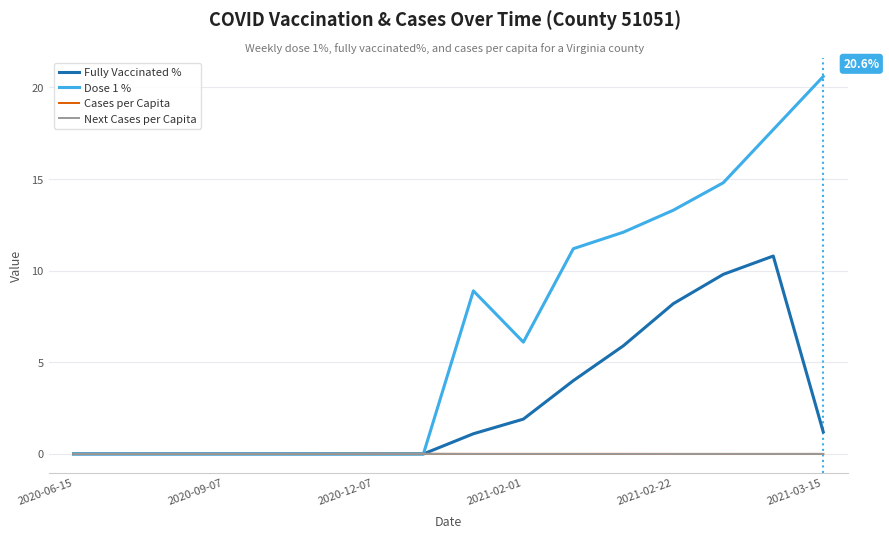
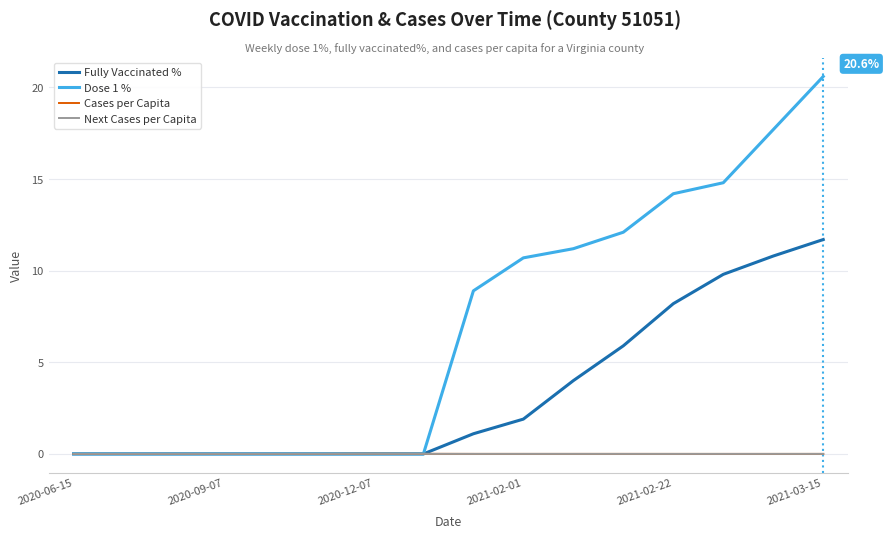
Dose 1 %, 2021-02-01: 6.1 -> 10.7
Dose 1 %, 2021-02-22: 13.3 -> 14.2
Fully Vaccinated %, 2021-03-15: 1.2 -> 11.7
